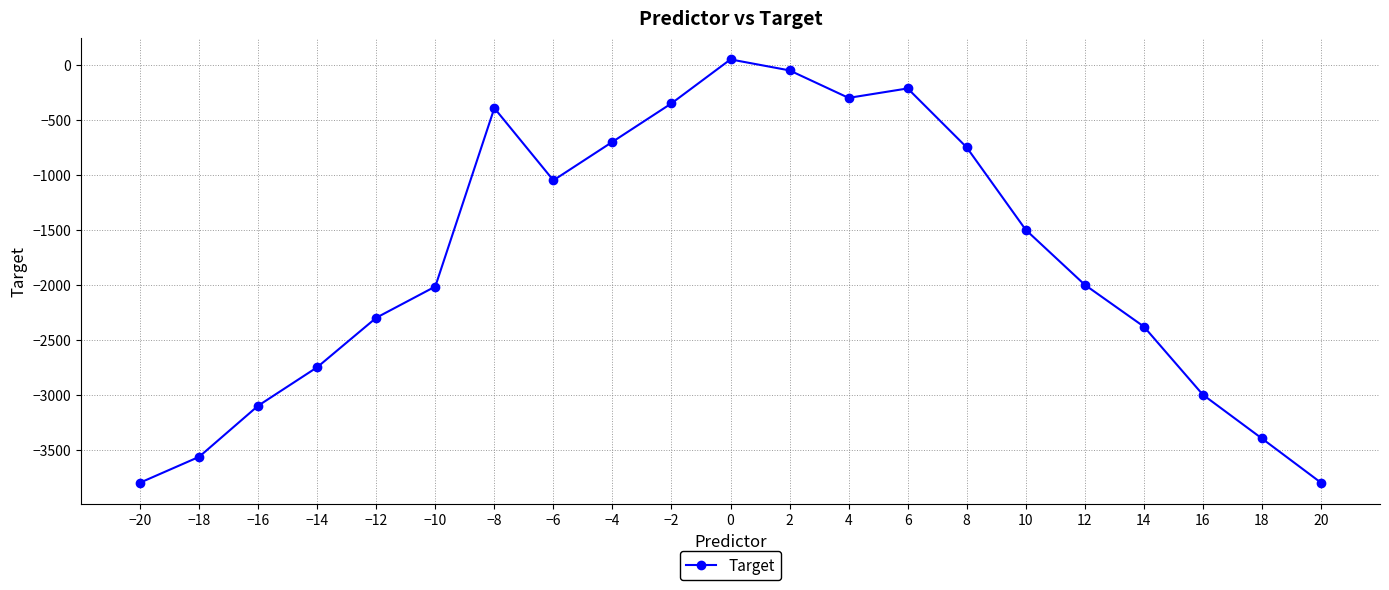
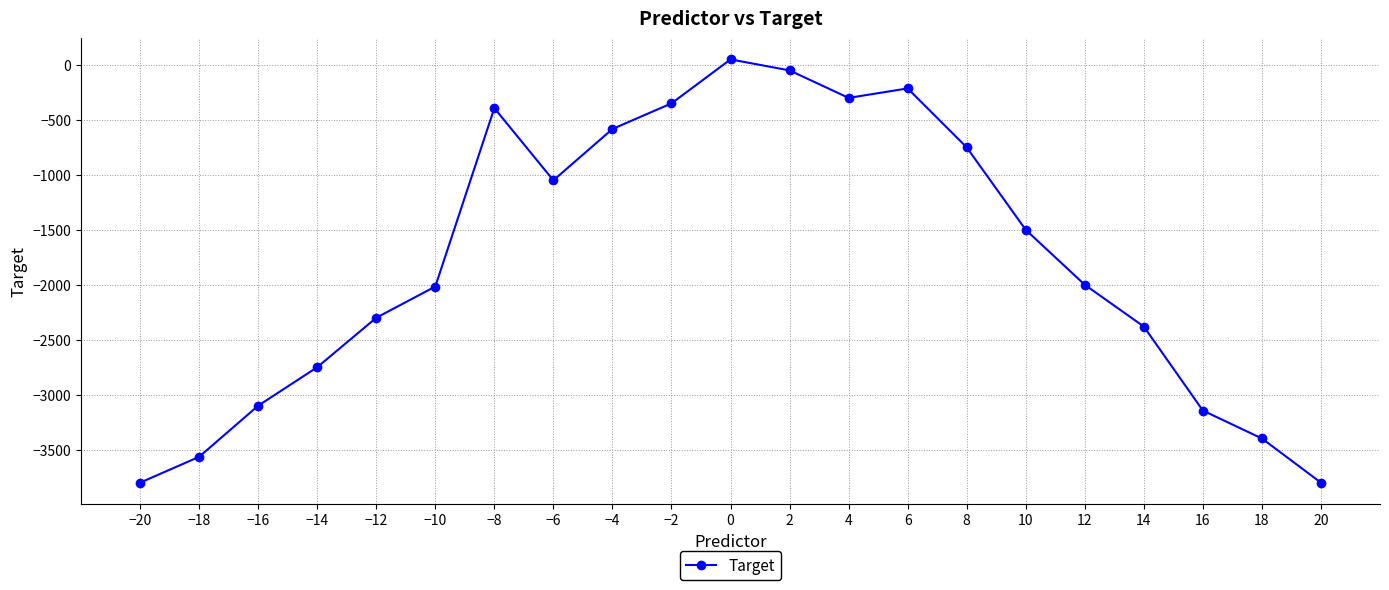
−4: -700 -> -580
16: -3000 -> -3140
